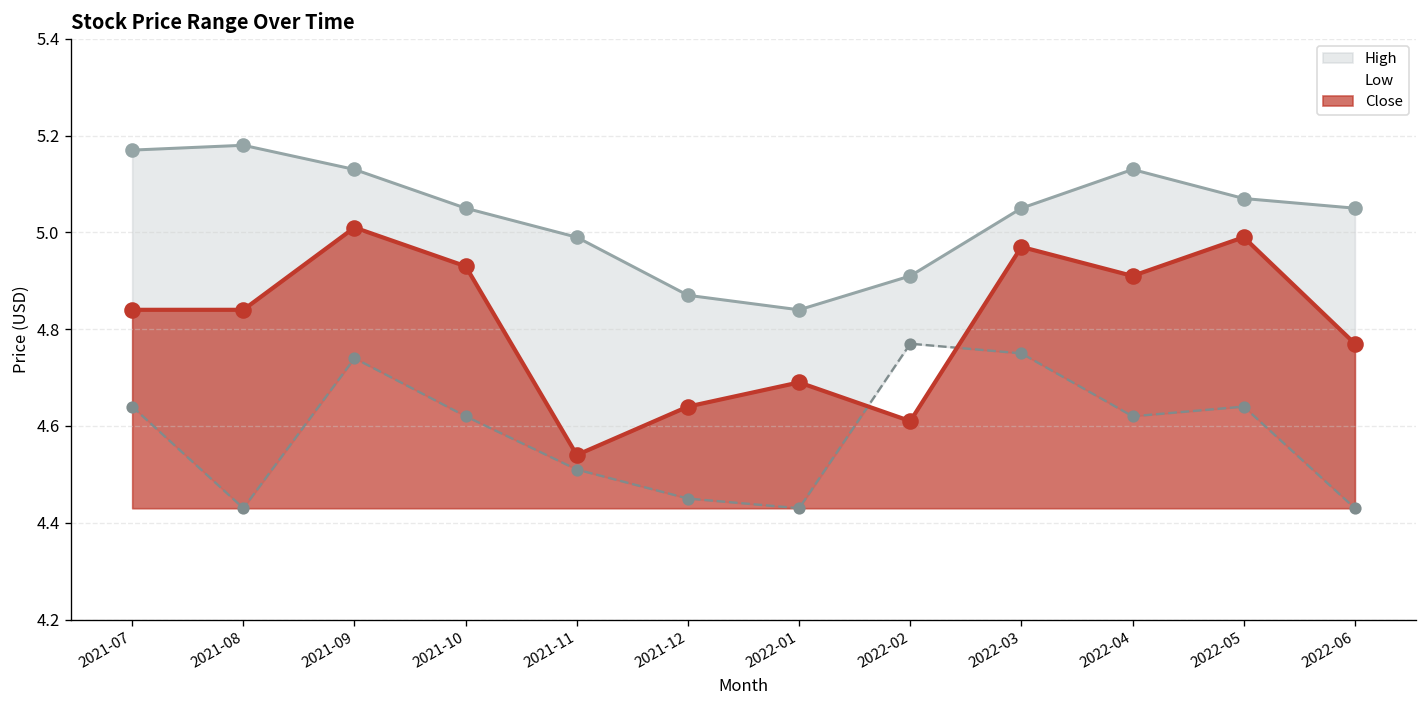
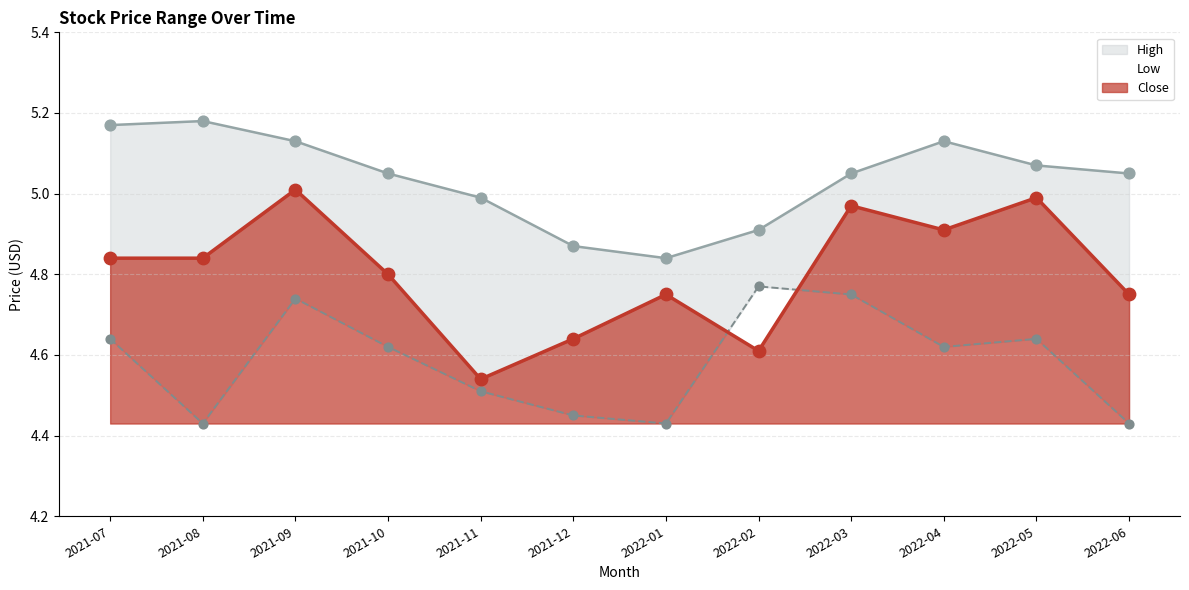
Close, 2021-10: 4.93 -> 4.80
Close, 2022-01: 4.69 -> 4.75
Close, 2022-06: 4.77 -> 4.75
